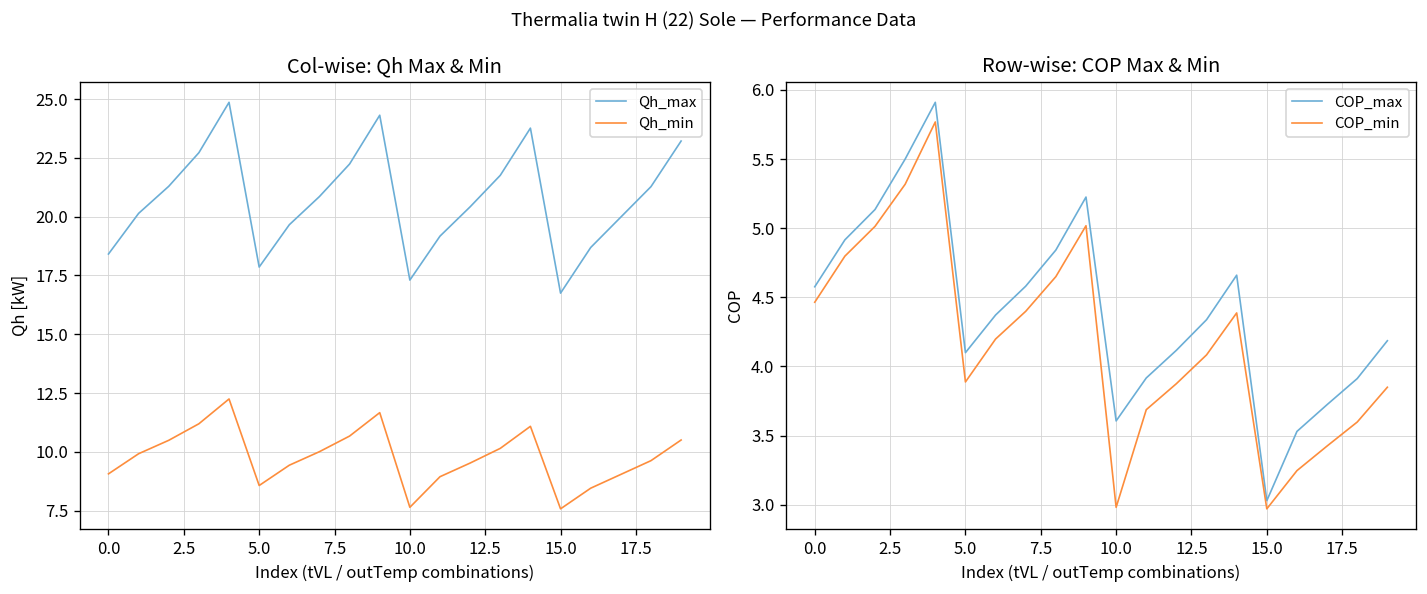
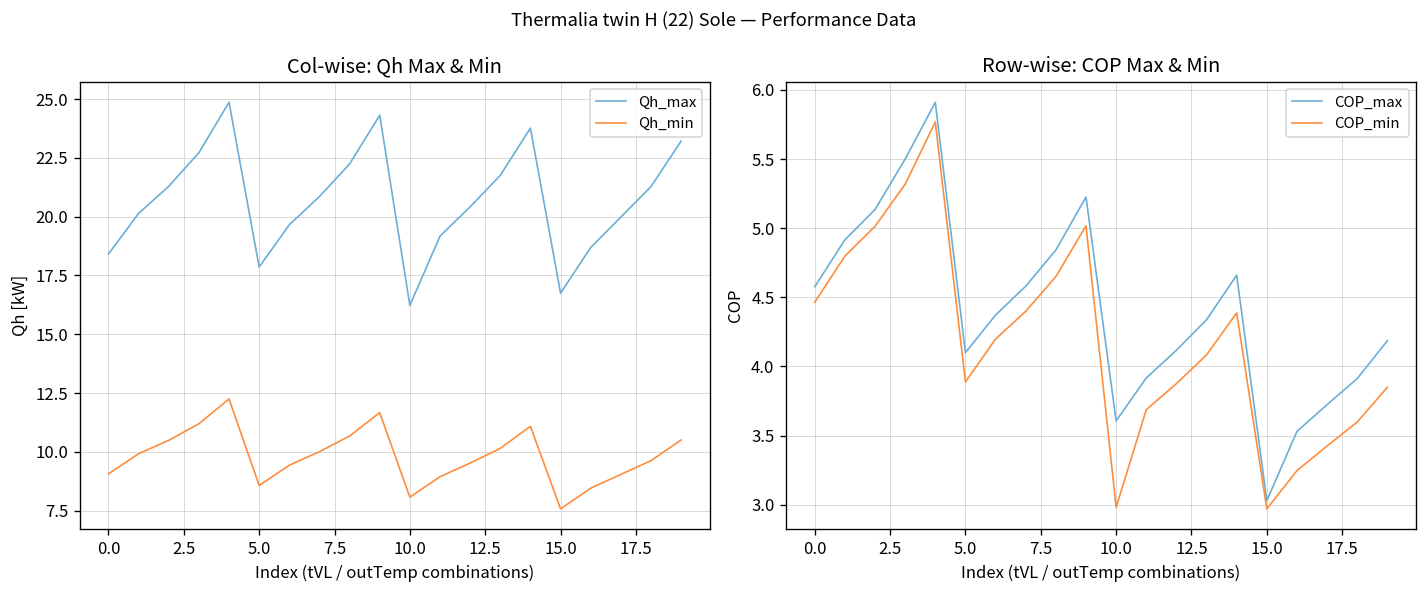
Col-wise: Qh Max & Min, Qh_max, 10.0: 17.3 -> 16.2
Col-wise: Qh Max & Min, Qh_min, 10.0: 7.6 -> 8.1
